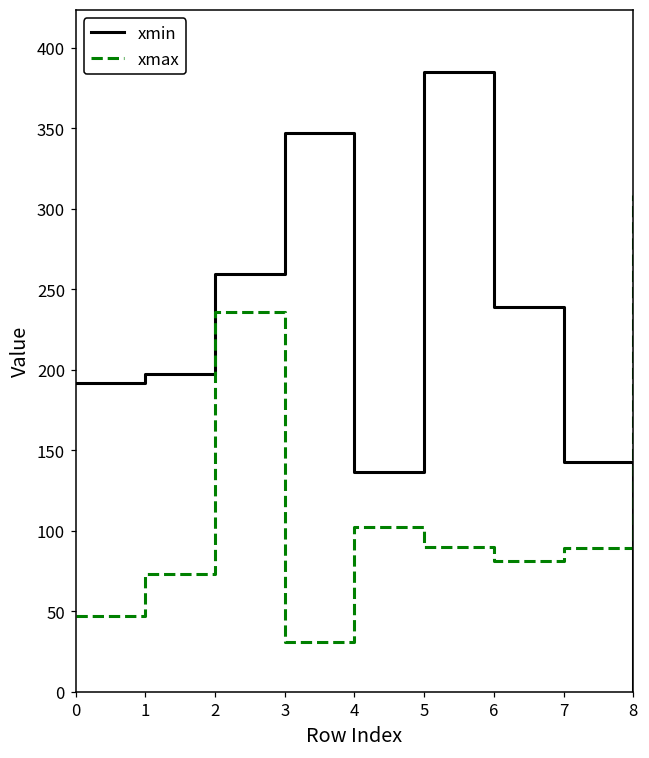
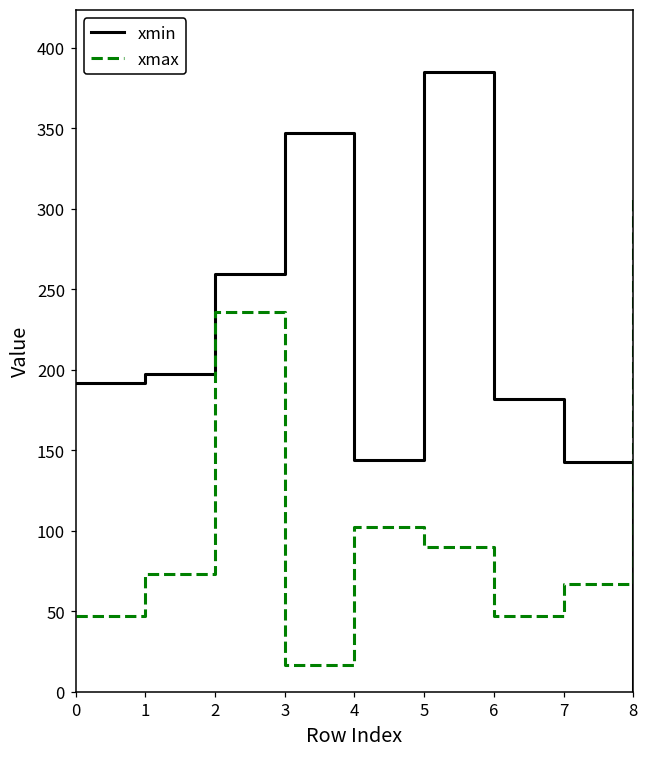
xmax, 3: 31 -> 16
xmin, 4: 136 -> 144
xmin, 6: 239 -> 182
xmax, 6: 81 -> 47
xmax, 7: 89 -> 67
